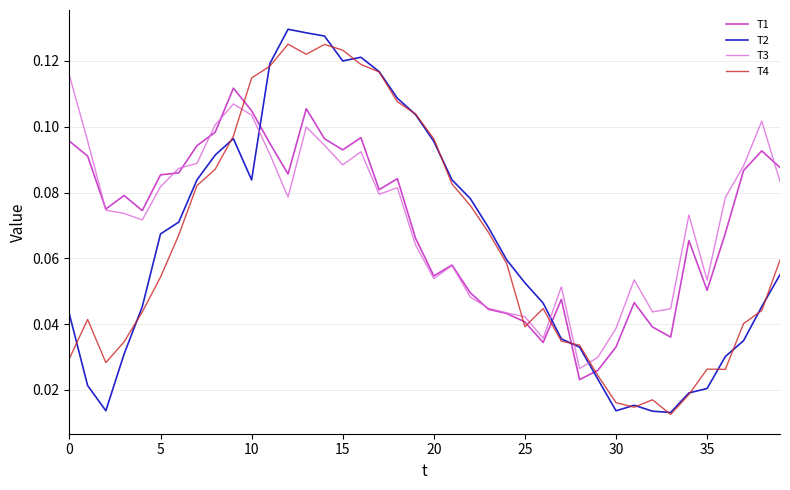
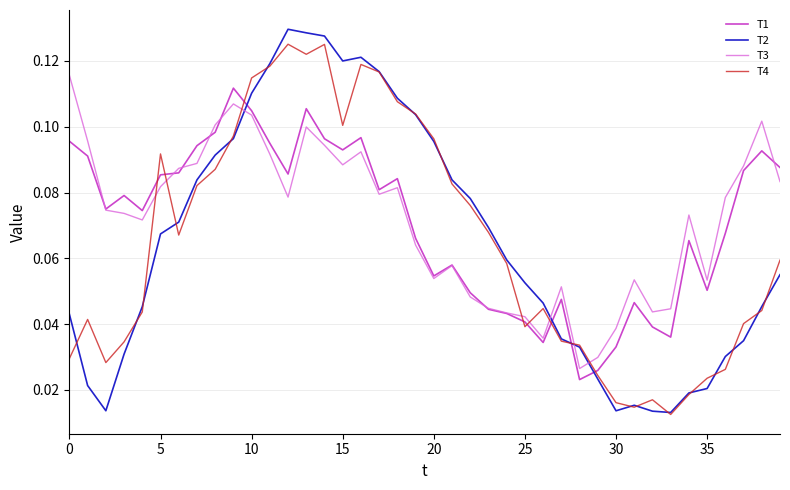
T4, 5: 0.054 -> 0.092
T2, 10: 0.084 -> 0.110
T4, 15: 0.123 -> 0.100
T4, 35: 0.026 -> 0.024
